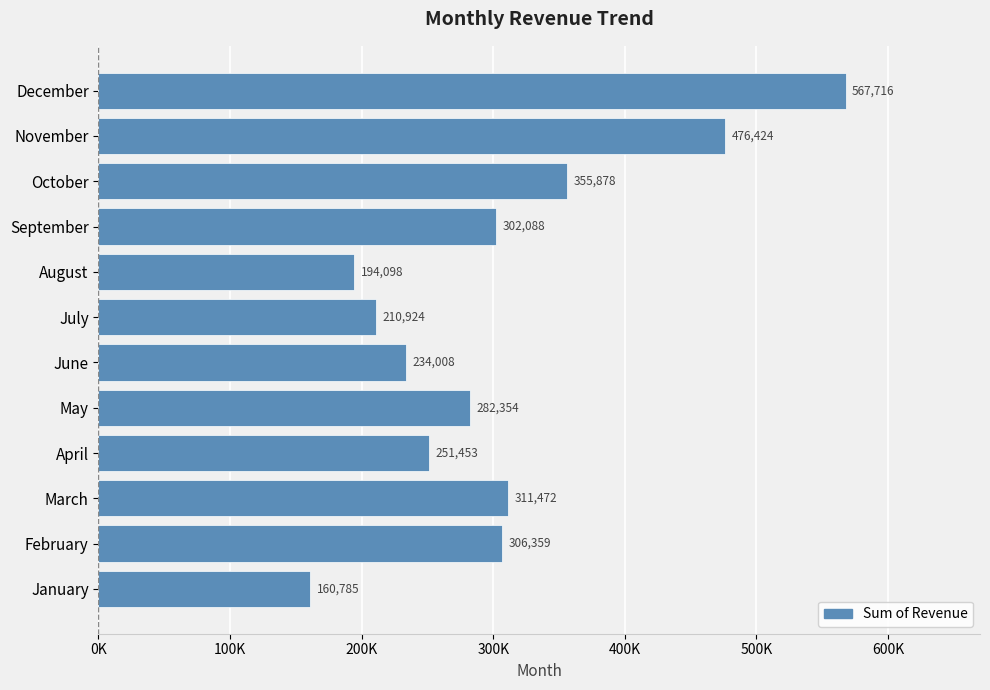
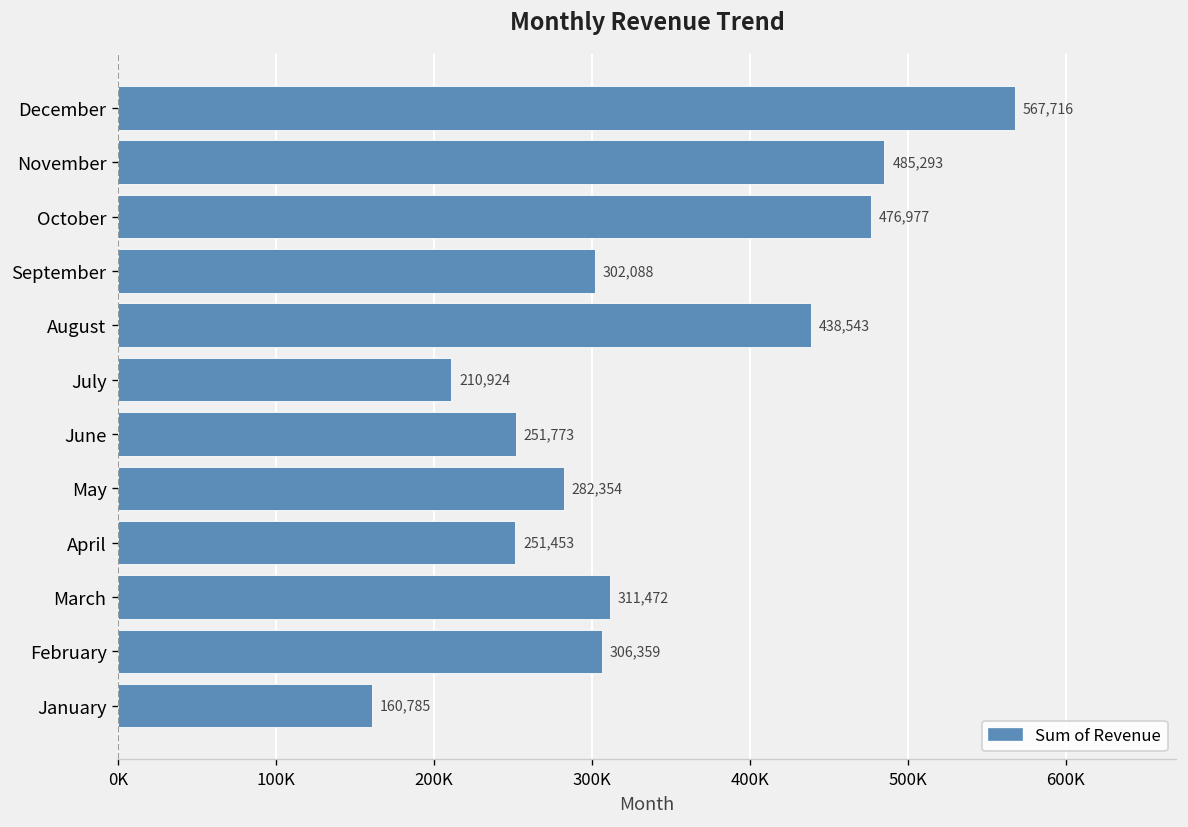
November: 476,424 -> 485,293
October: 355,878 -> 476,977
August: 194,098 -> 438,543
June: 234,008 -> 251,773
